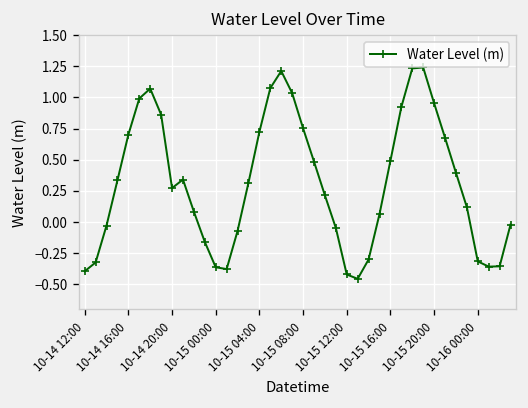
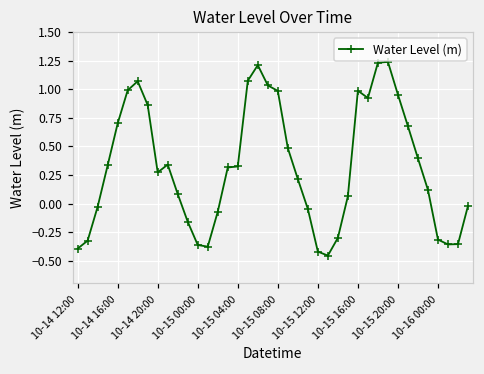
10-15 04:00: 0.72 -> 0.32
10-15 08:00: 0.75 -> 0.99
10-15 16:00: 0.49 -> 0.99
